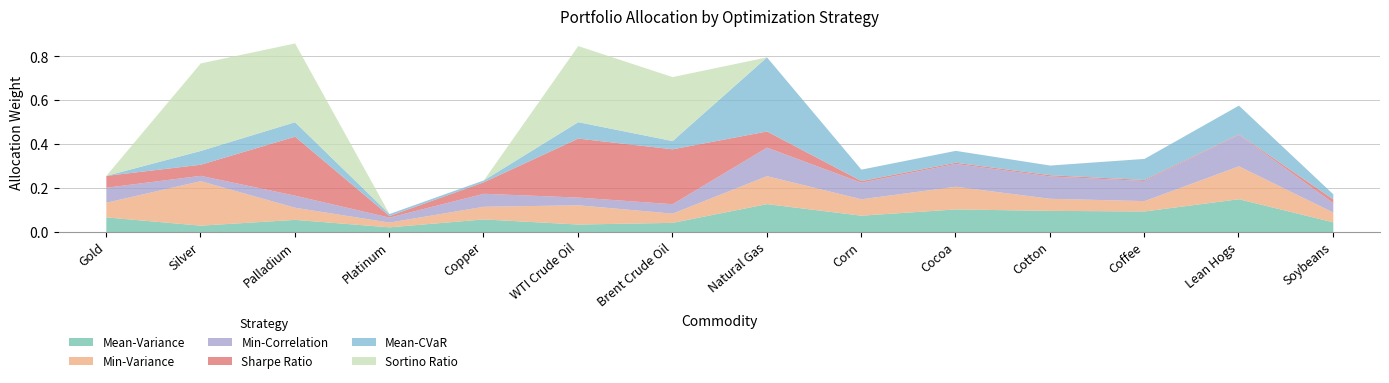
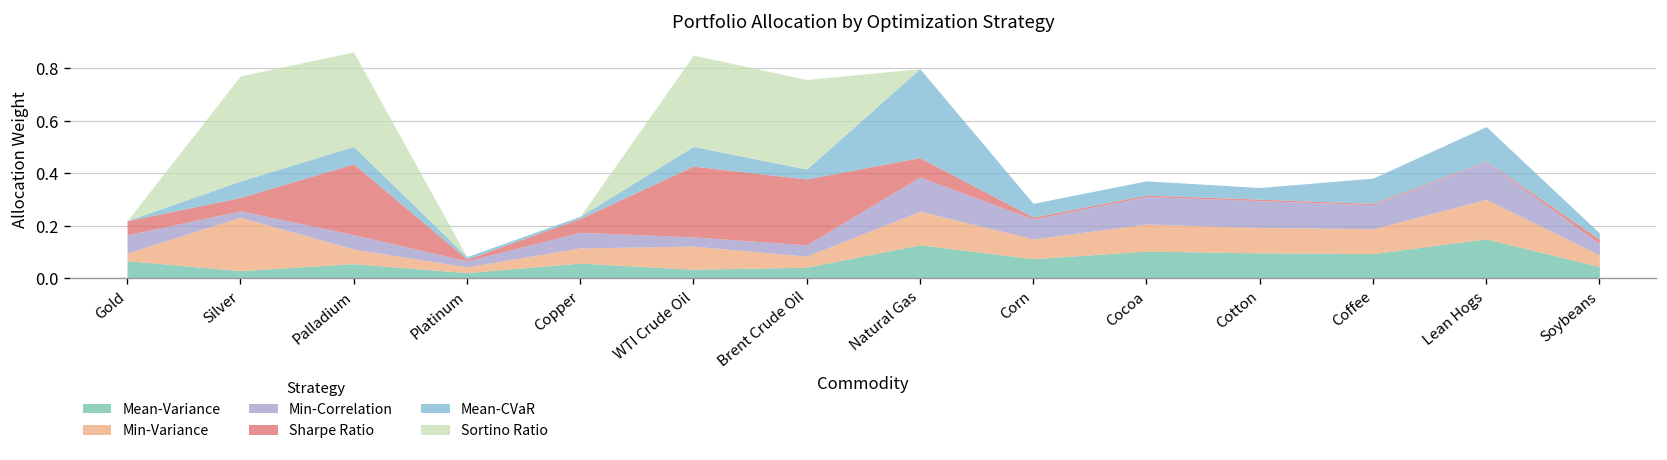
Min-Variance, Gold: 0.07 -> 0.03
Sortino Ratio, Brent Crude Oil: 0.29 -> 0.34
Min-Variance, Cotton: 0.06 -> 0.10
Min-Variance, Coffee: 0.05 -> 0.09
